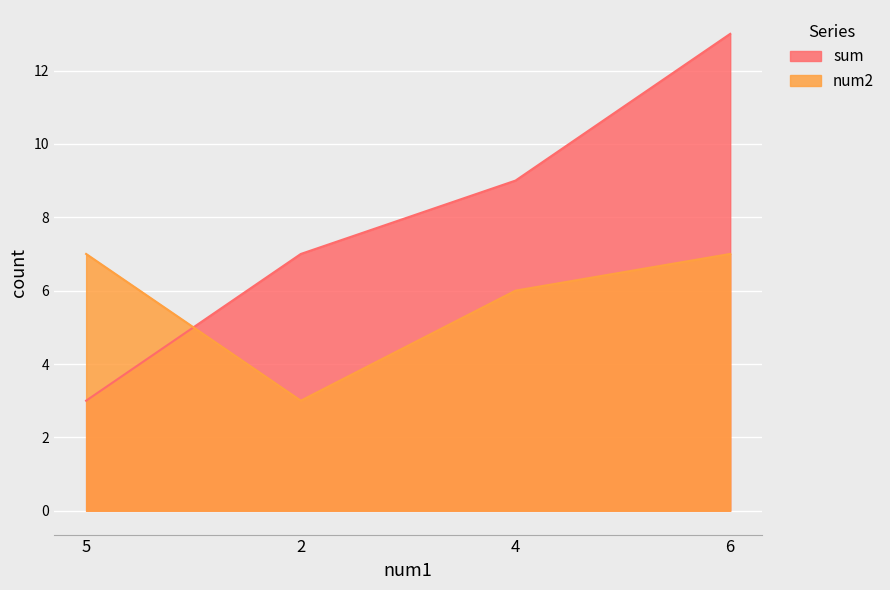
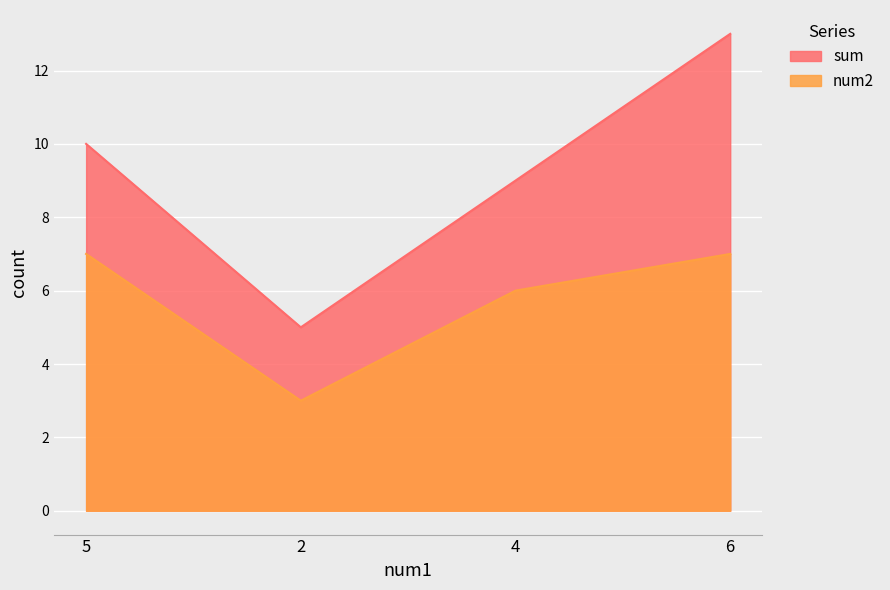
sum, 5: 3 -> 10
sum, 2: 7 -> 5
